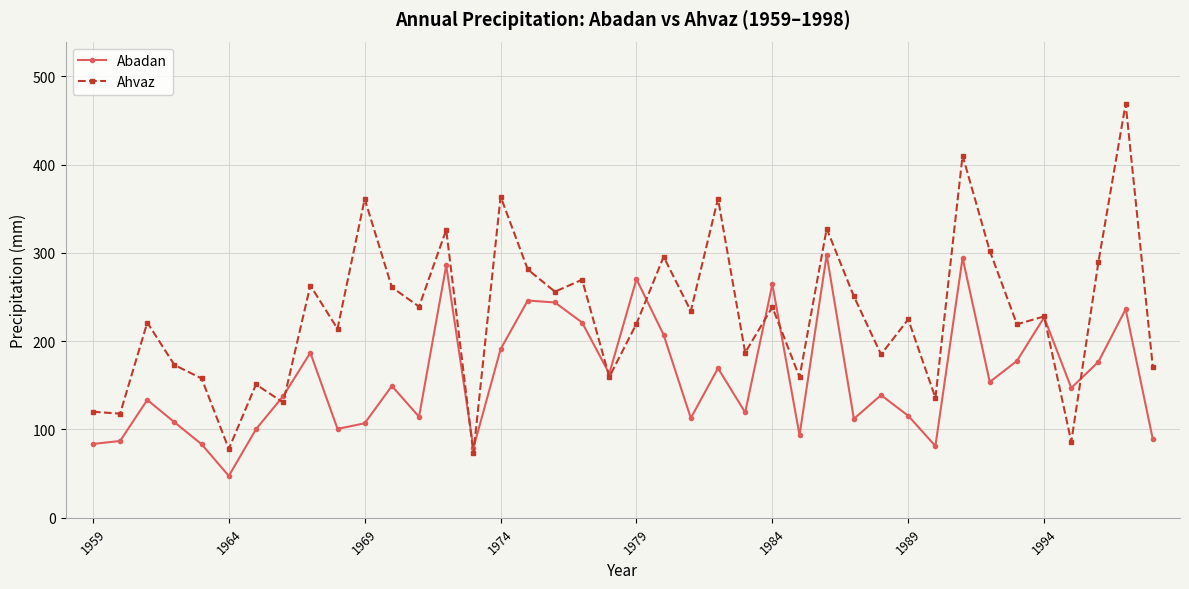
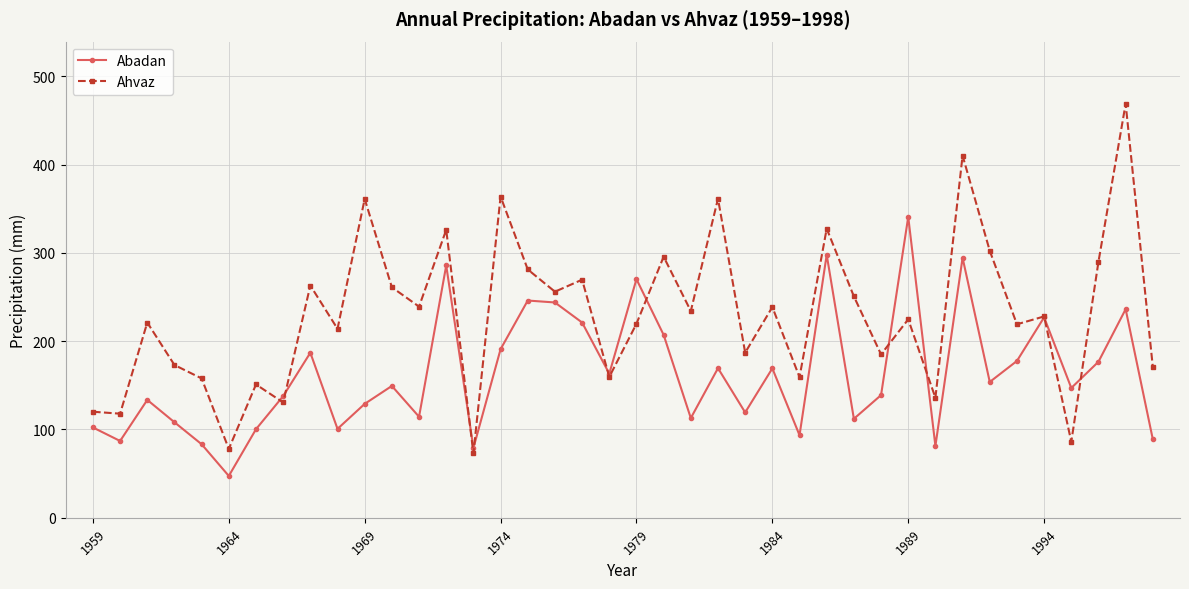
Abadan, 1959: 80 -> 100
Abadan, 1969: 110 -> 130
Abadan, 1984: 260 -> 170
Abadan, 1989: 120 -> 340
